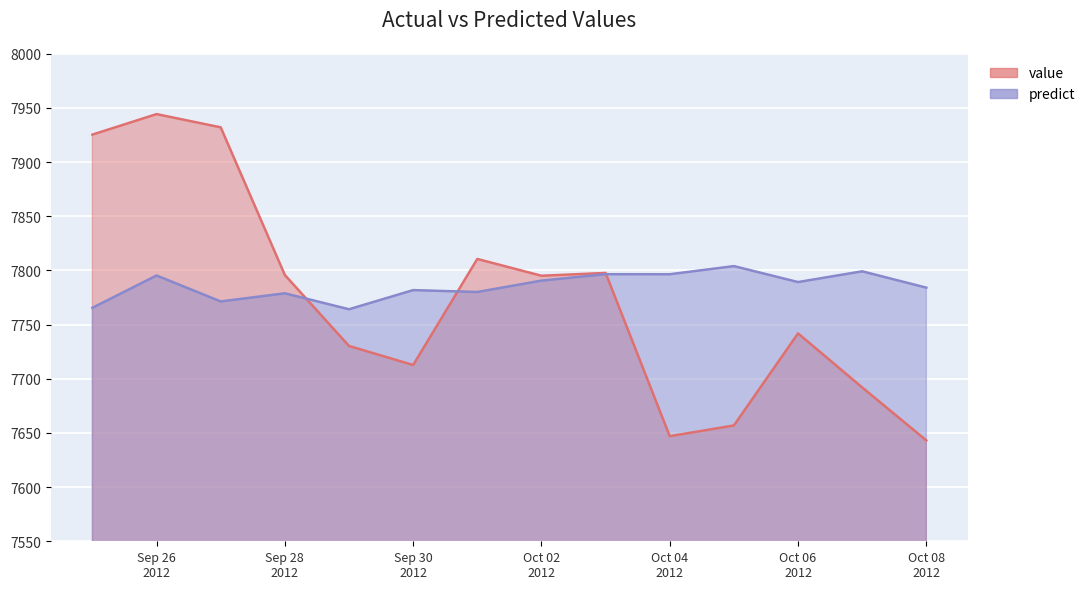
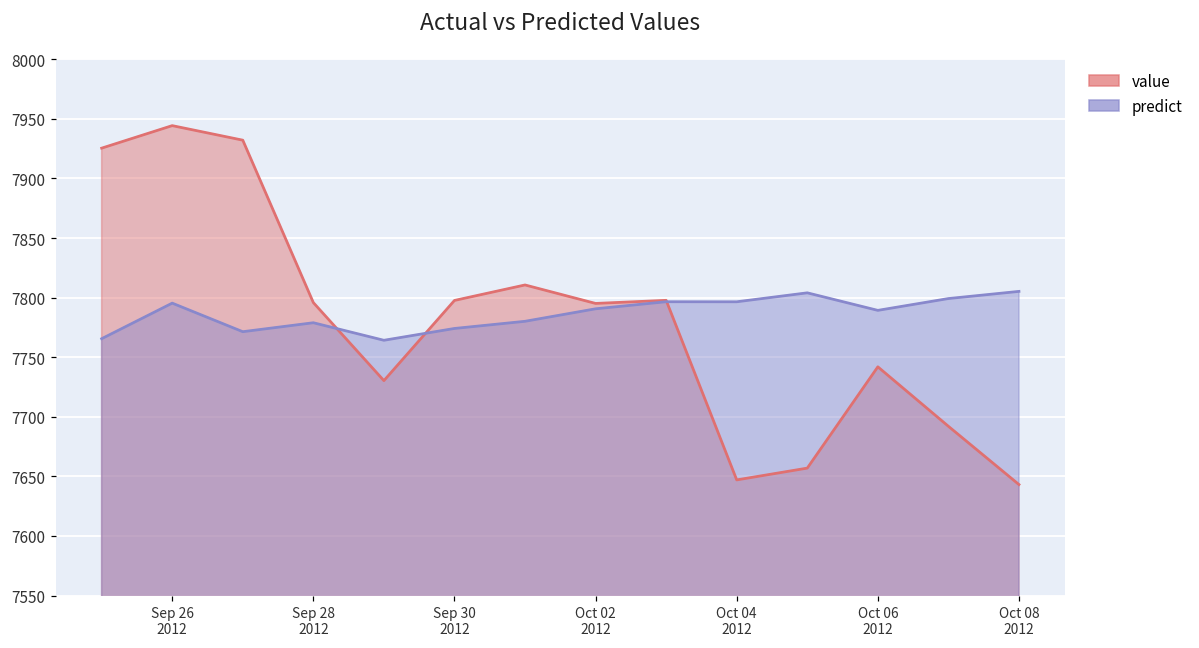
value, Sep 30 2012: 7713 -> 7798
predict, Sep 30 2012: 7782 -> 7774
predict, Oct 08 2012: 7784 -> 7805
